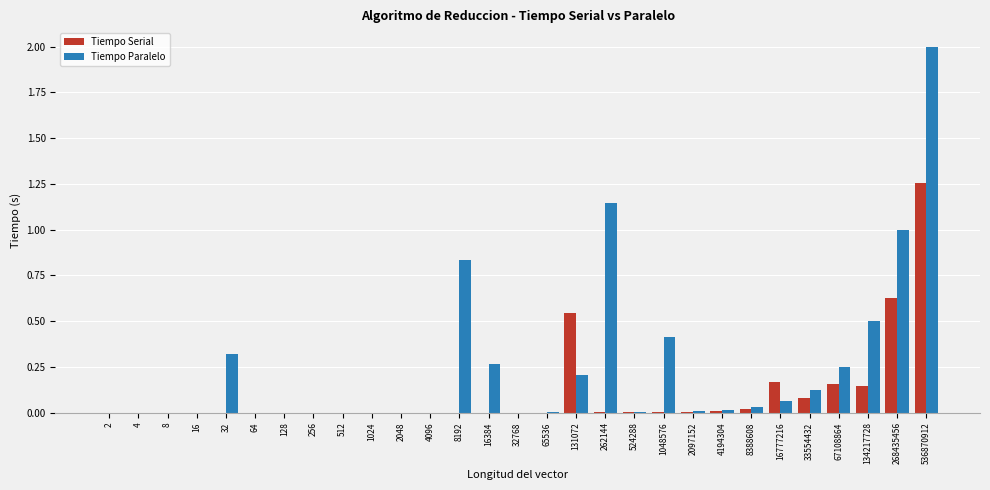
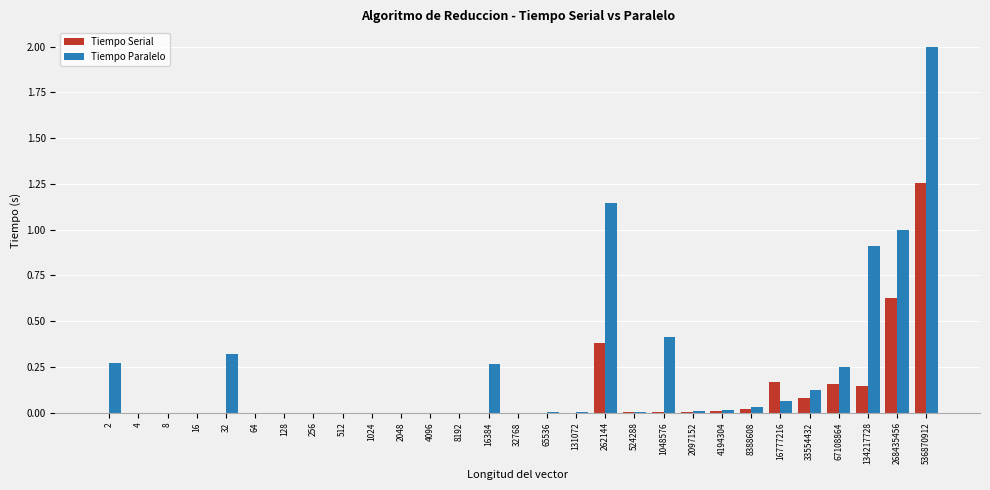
Tiempo Paralelo, 2: 0.00 -> 0.27
Tiempo Paralelo, 8192: 0.84 -> 0.00
Tiempo Serial, 131072: 0.54 -> 0.00
Tiempo Paralelo, 131072: 0.21 -> 0.00
Tiempo Serial, 262144: 0.00 -> 0.38
Tiempo Paralelo, 134217728: 0.50 -> 0.91
